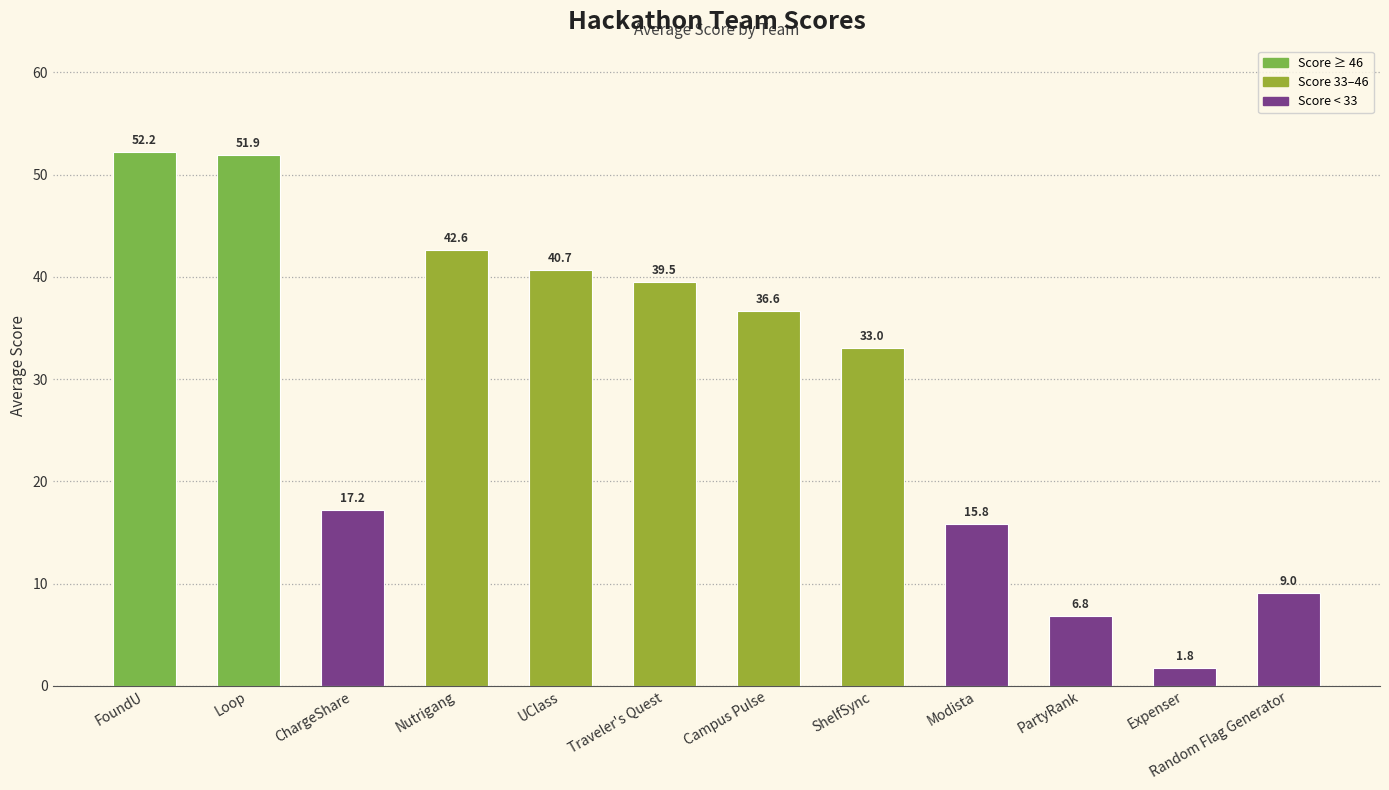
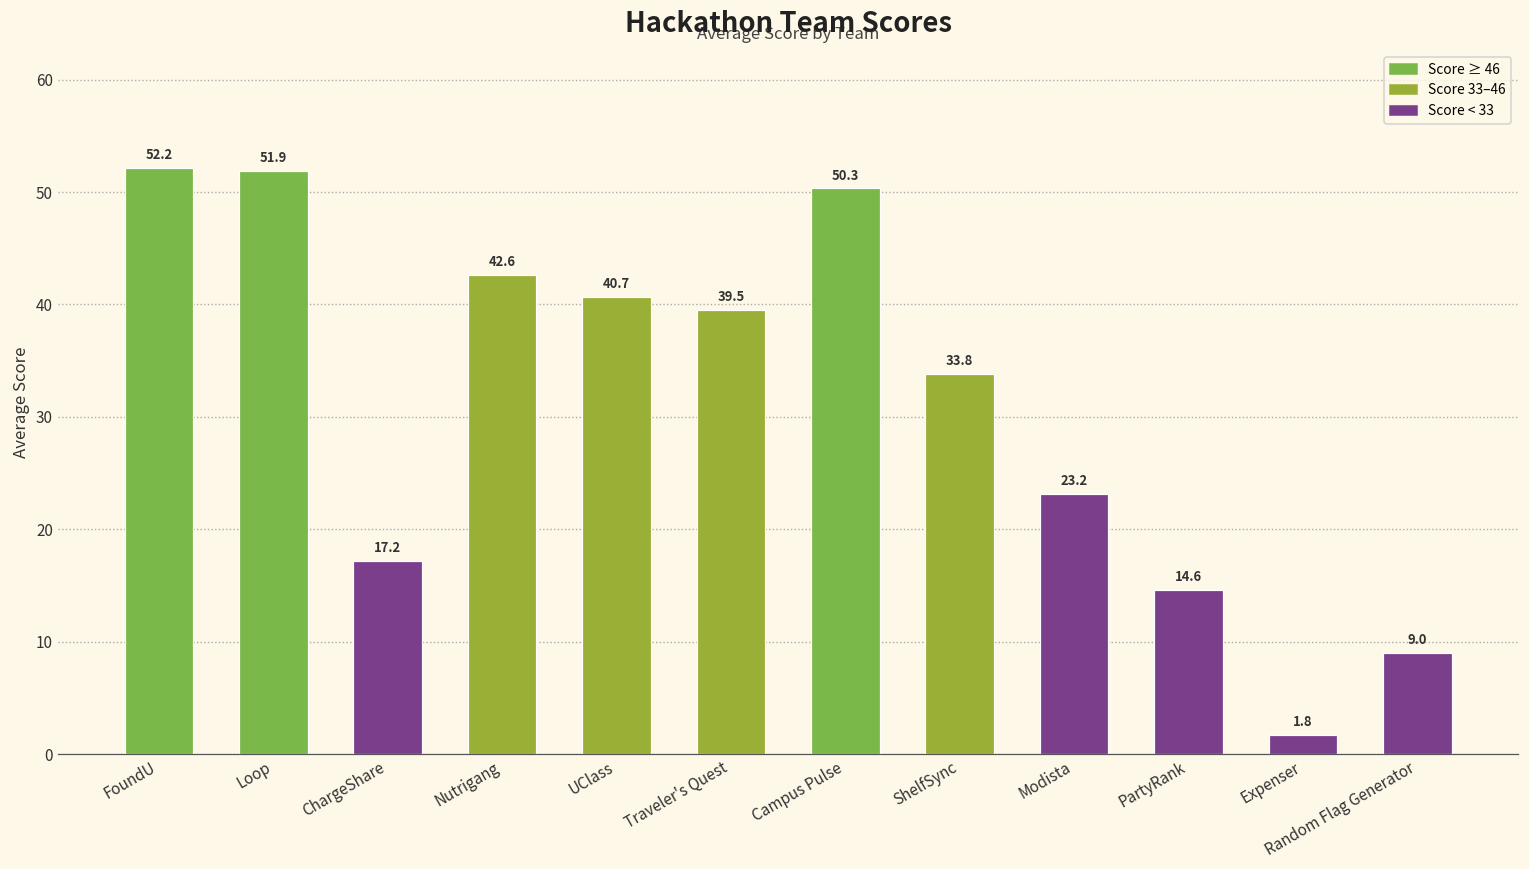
Campus Pulse: 36.6 -> 50.3
ShelfSync: 33.0 -> 33.8
Modista: 15.8 -> 23.2
PartyRank: 6.8 -> 14.6
